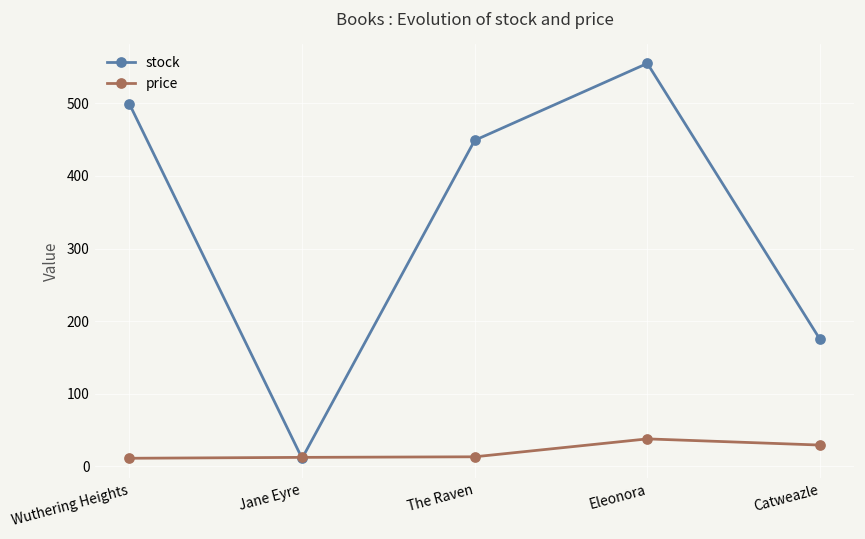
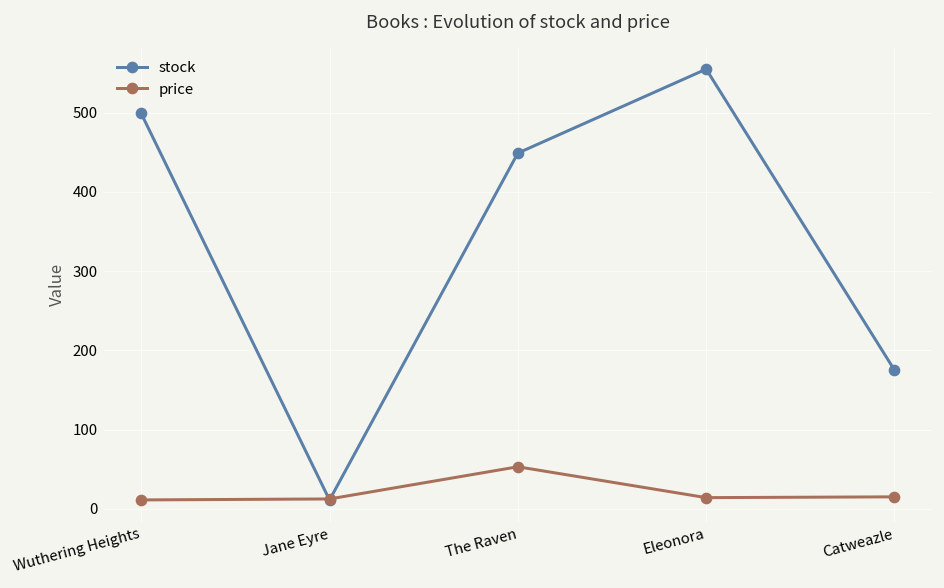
price, The Raven: 10 -> 50
price, Eleonora: 40 -> 10
price, Catweazle: 30 -> 20
